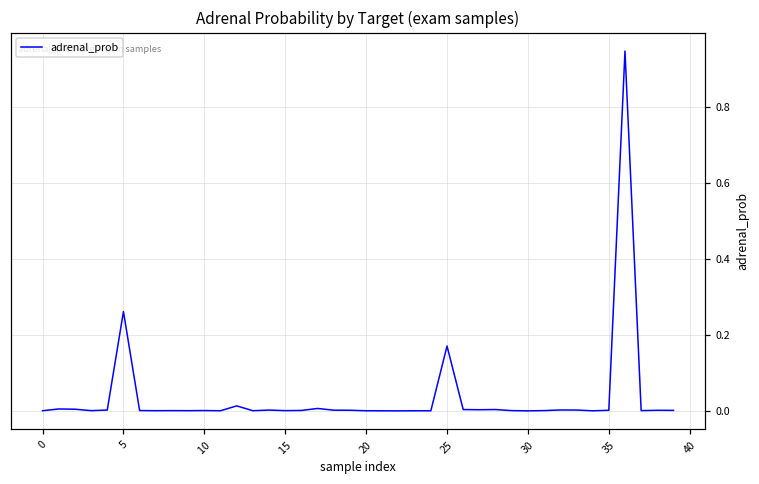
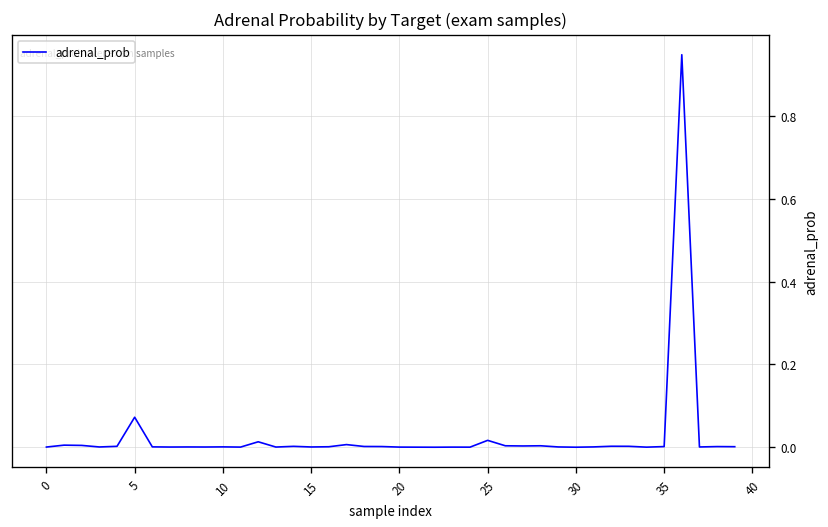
5: 0.26 -> 0.07
25: 0.17 -> 0.02
